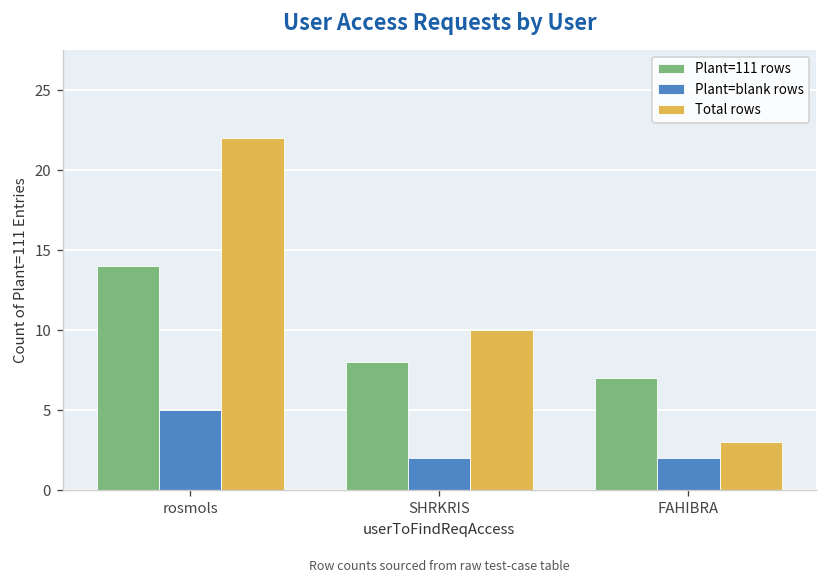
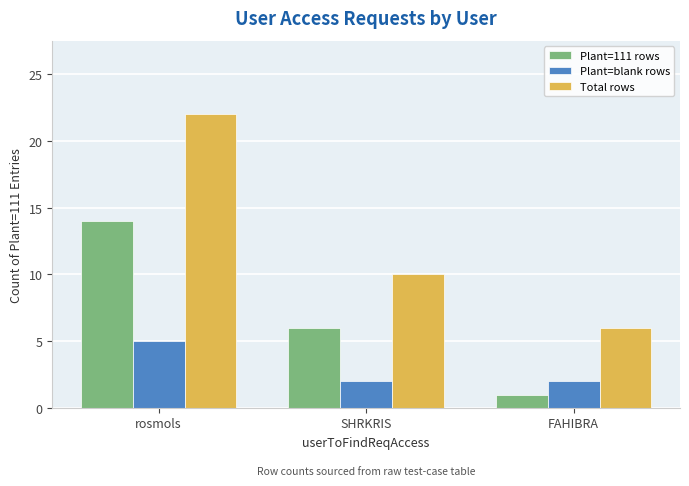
Plant=111 rows, SHRKRIS: 8 -> 6
Plant=111 rows, FAHIBRA: 7 -> 1
Total rows, FAHIBRA: 3 -> 6
